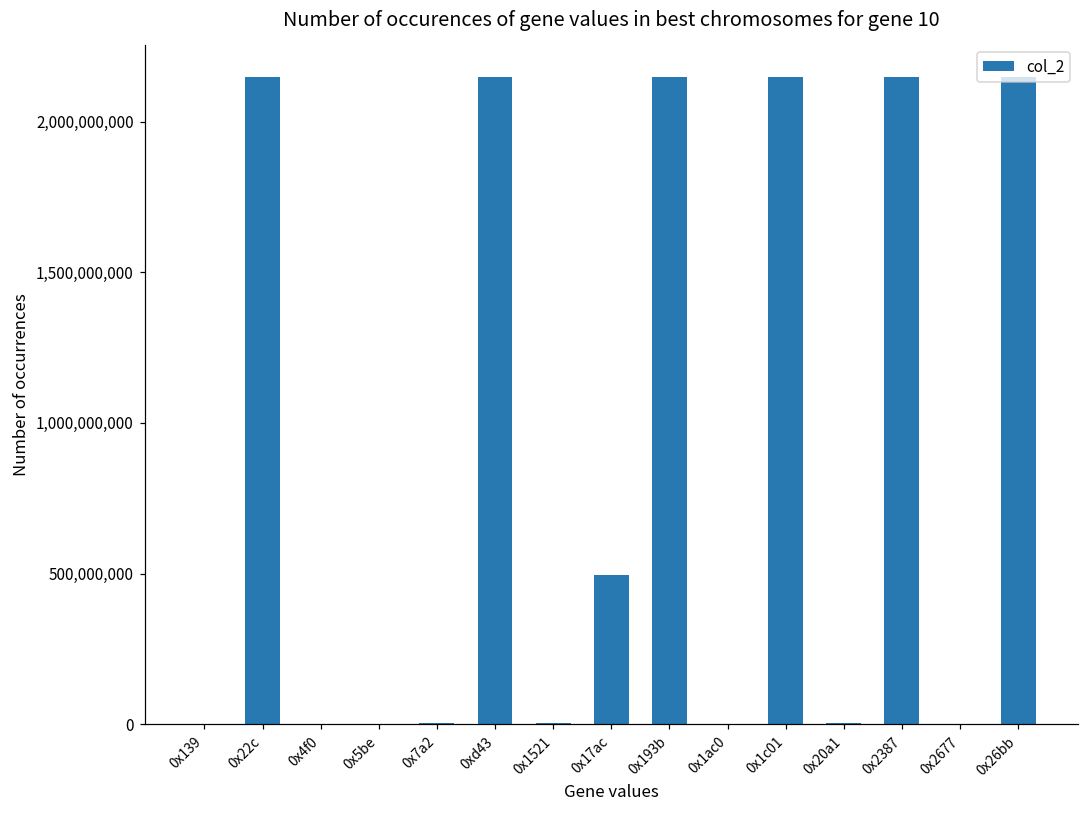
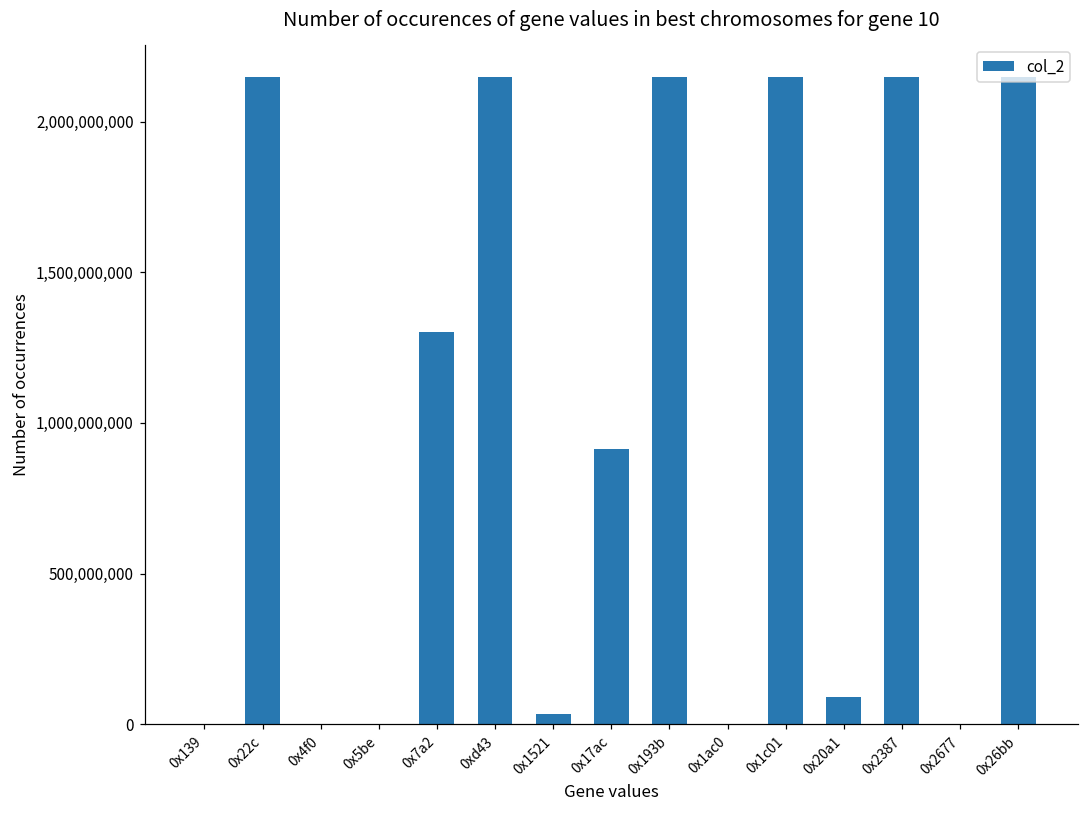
0x7a2: 0 -> 1,300,000,000
0x1521: 0 -> 30,000,000
0x17ac: 500,000,000 -> 910,000,000
0x20a1: 0 -> 90,000,000
